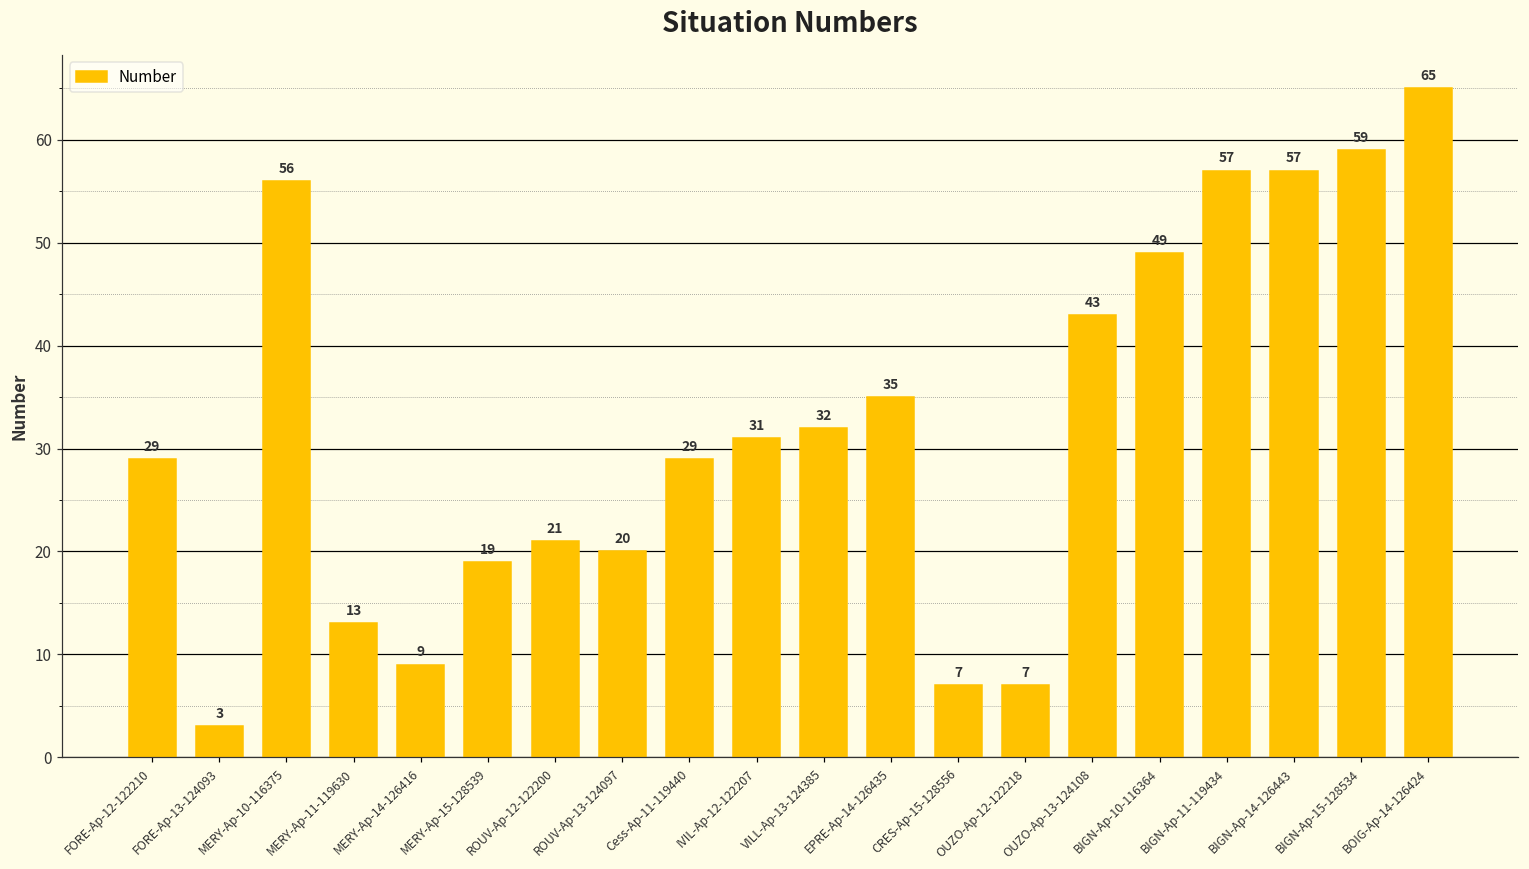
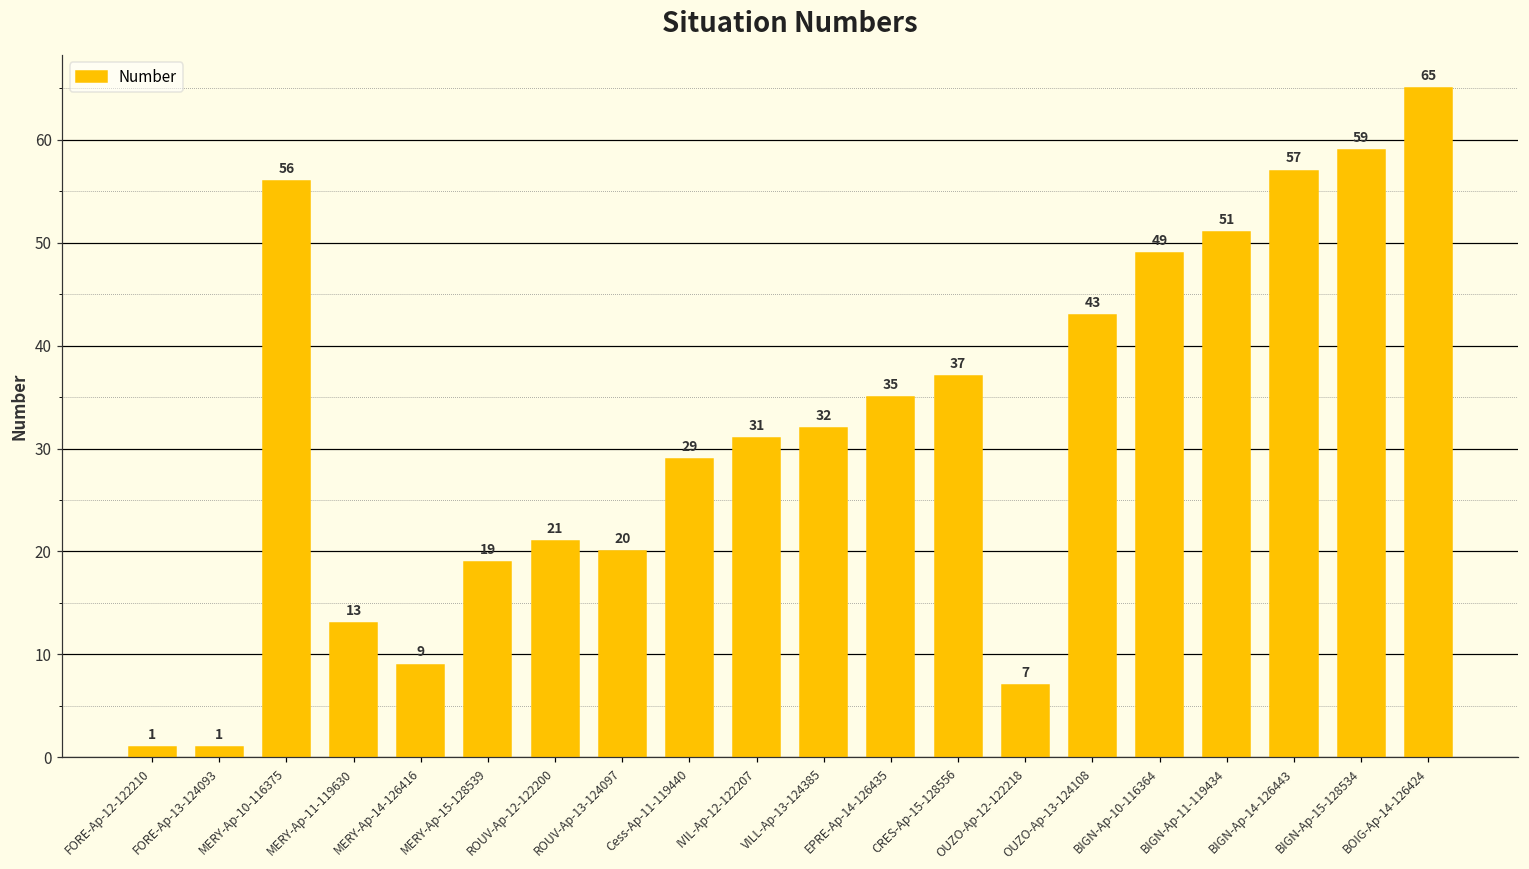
FORE-Ap-12-122210: 29 -> 1
FORE-Ap-13-124093: 3 -> 1
CRES-Ap-15-128556: 7 -> 37
BIGN-Ap-11-119434: 57 -> 51
